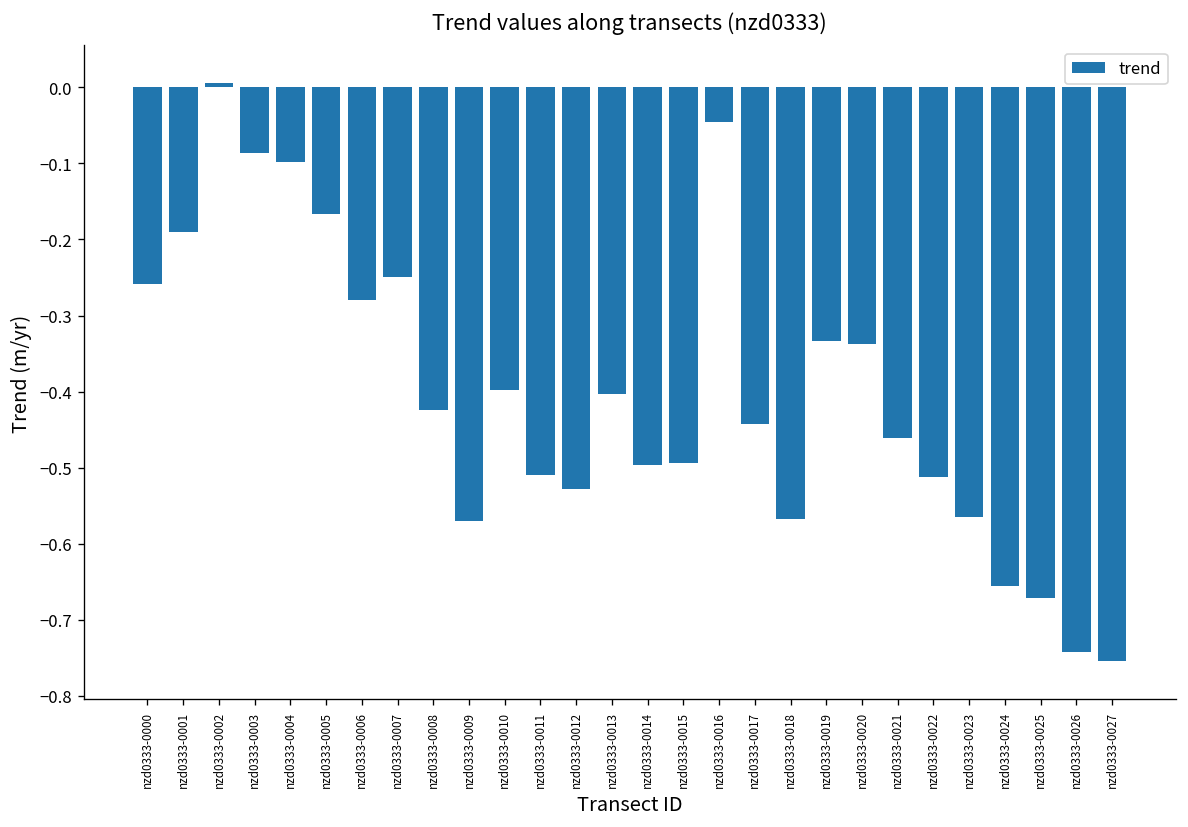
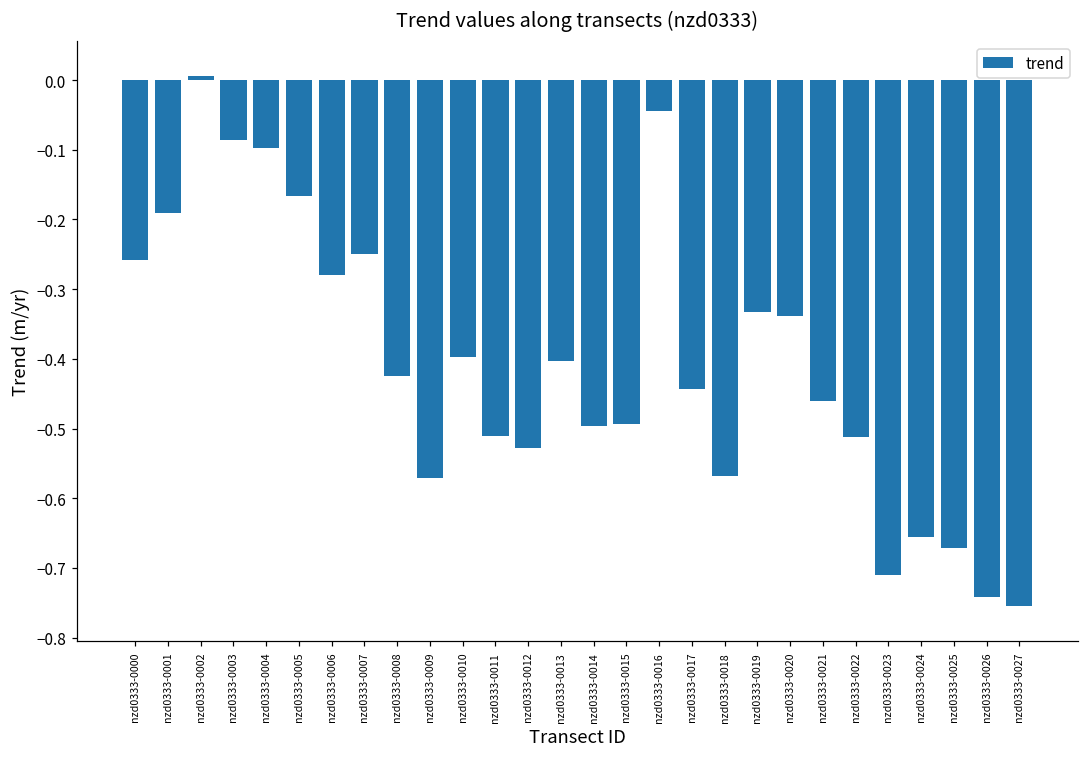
nzd0333-0023: -0.57 -> -0.71
